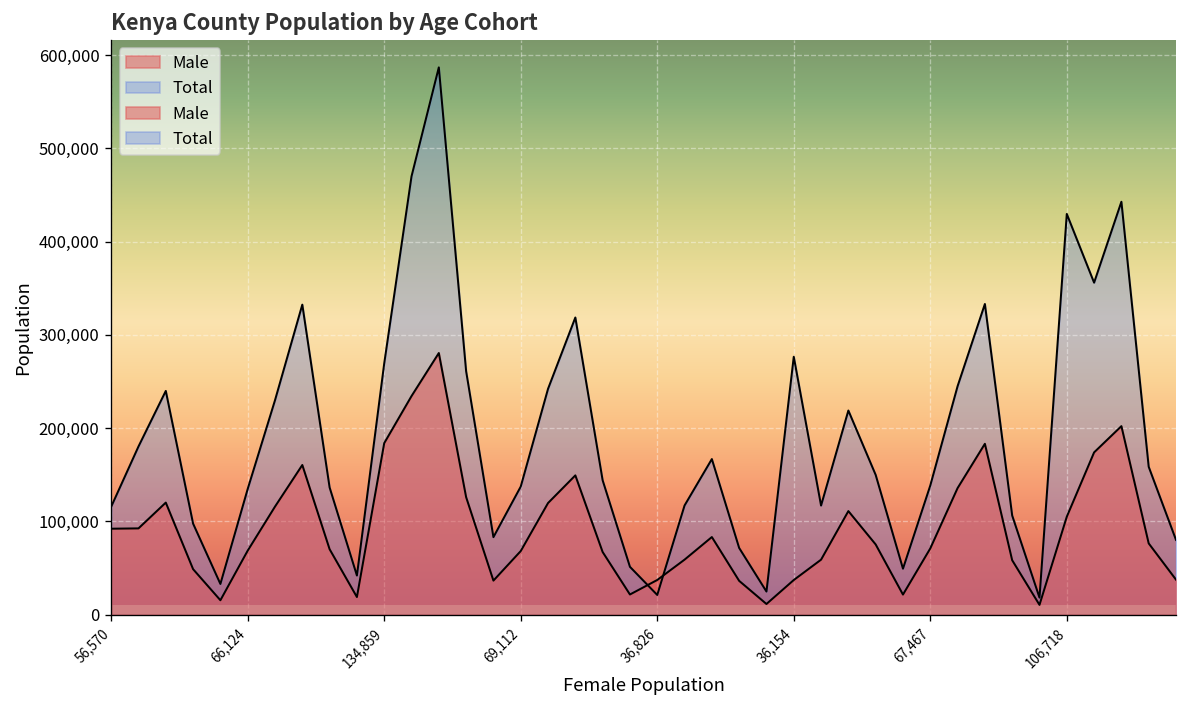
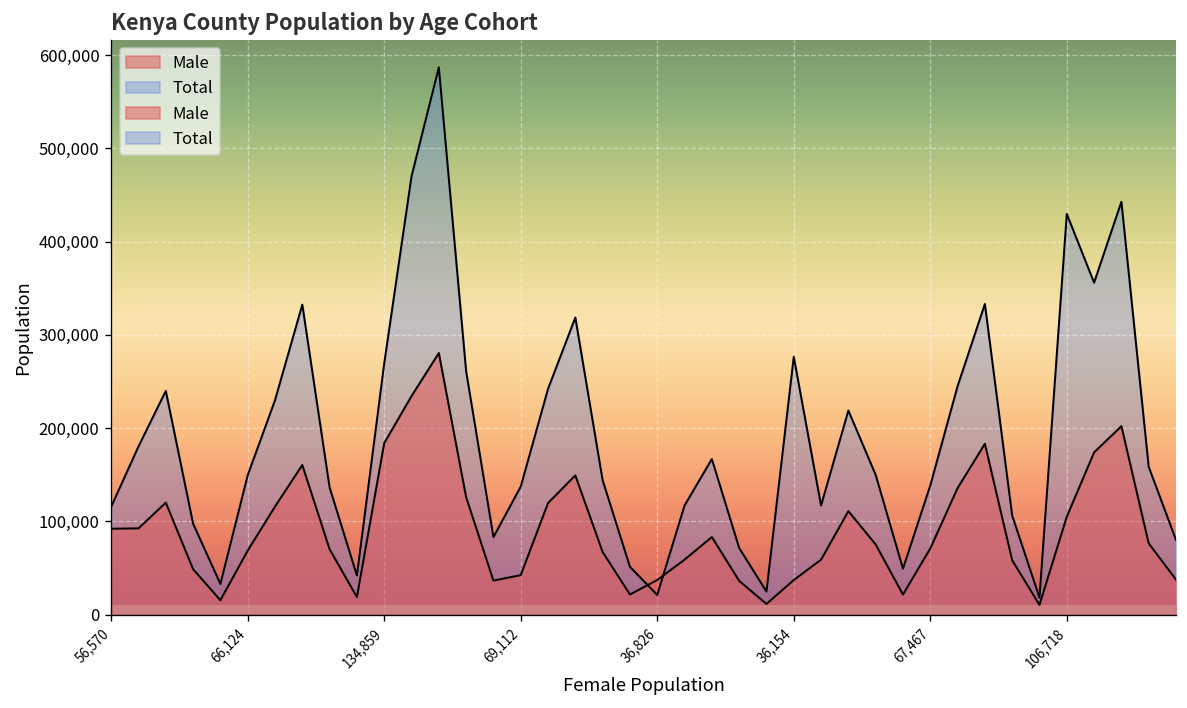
Total, 66,124: 130,000 -> 150,000
Male, 69,112: 70,000 -> 40,000
